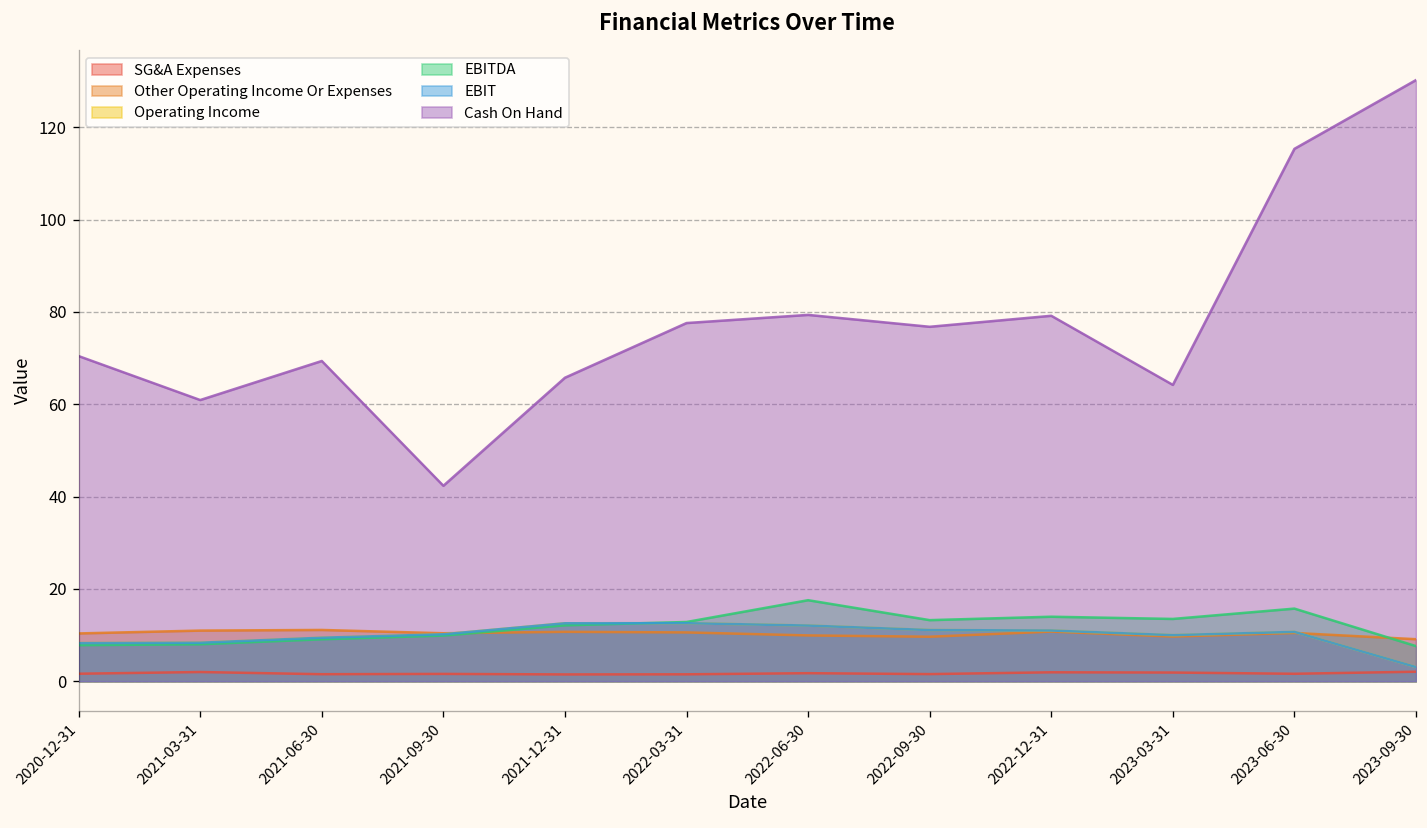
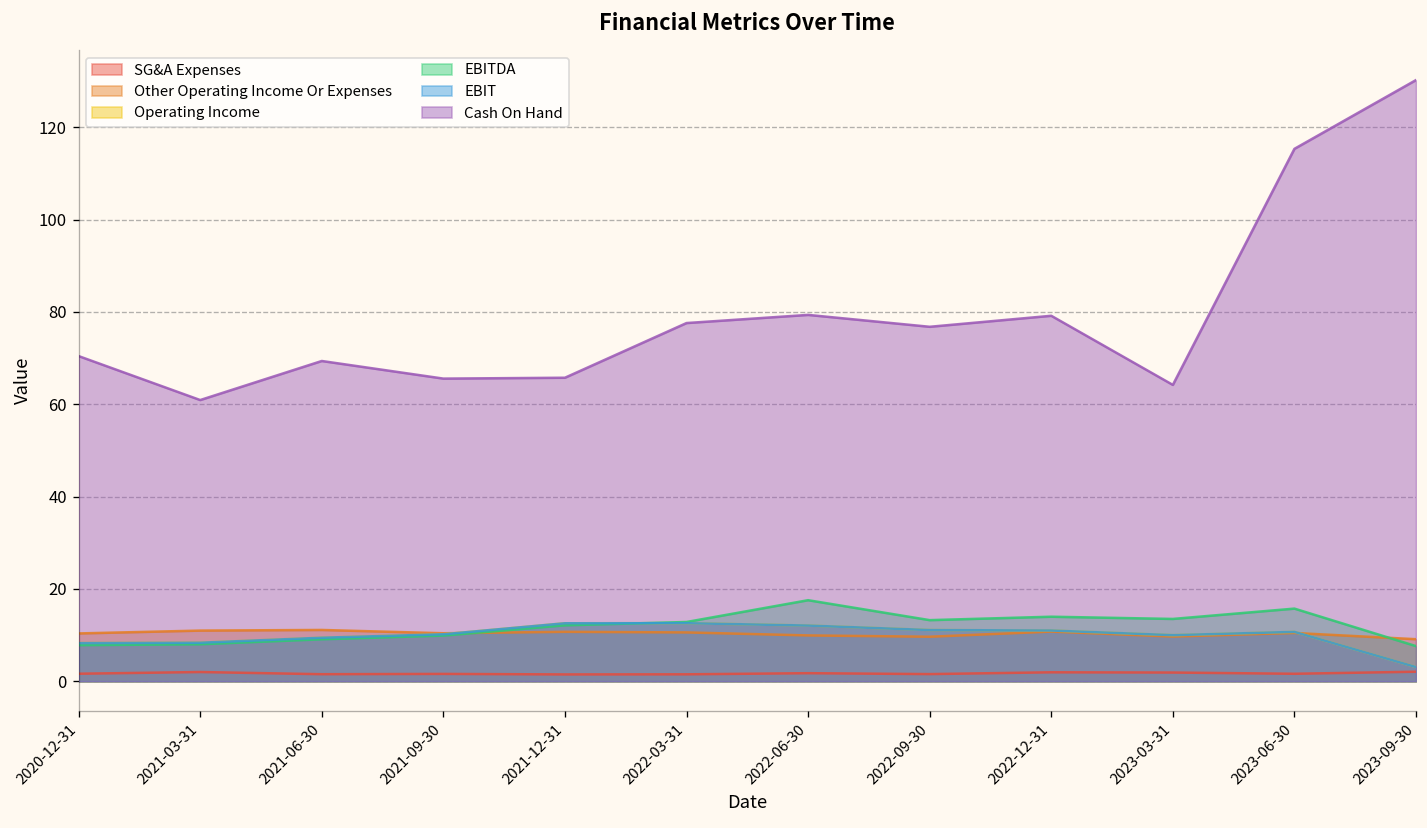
Cash On Hand, 2021-09-30: 42 -> 66
